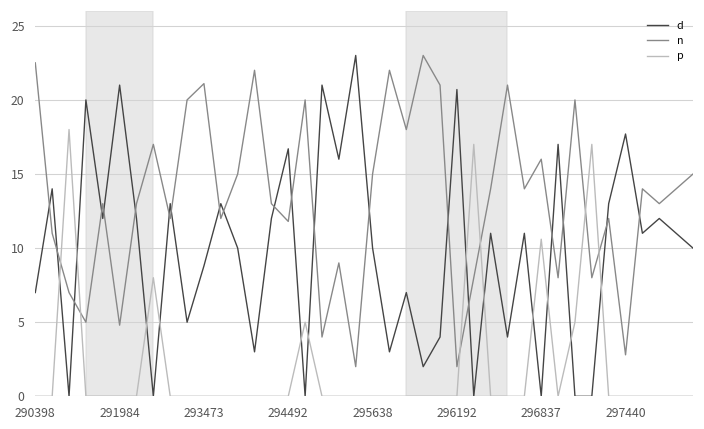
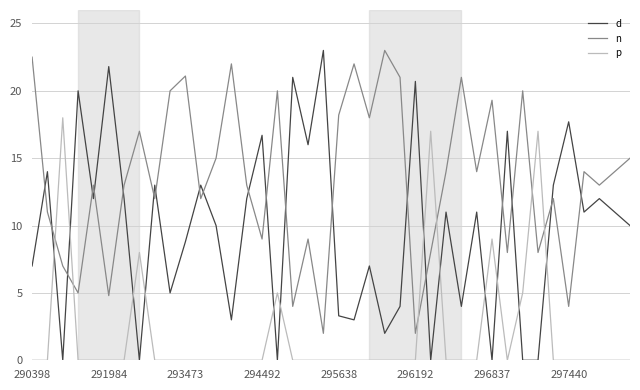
d, 291984: 21.0 -> 21.8
n, 294492: 11.8 -> 9.0
d, 295638: 10.0 -> 3.3
n, 295638: 15.0 -> 18.2
n, 296837: 16.0 -> 19.3
p, 296837: 10.6 -> 9.0
n, 297440: 2.8 -> 4.0
